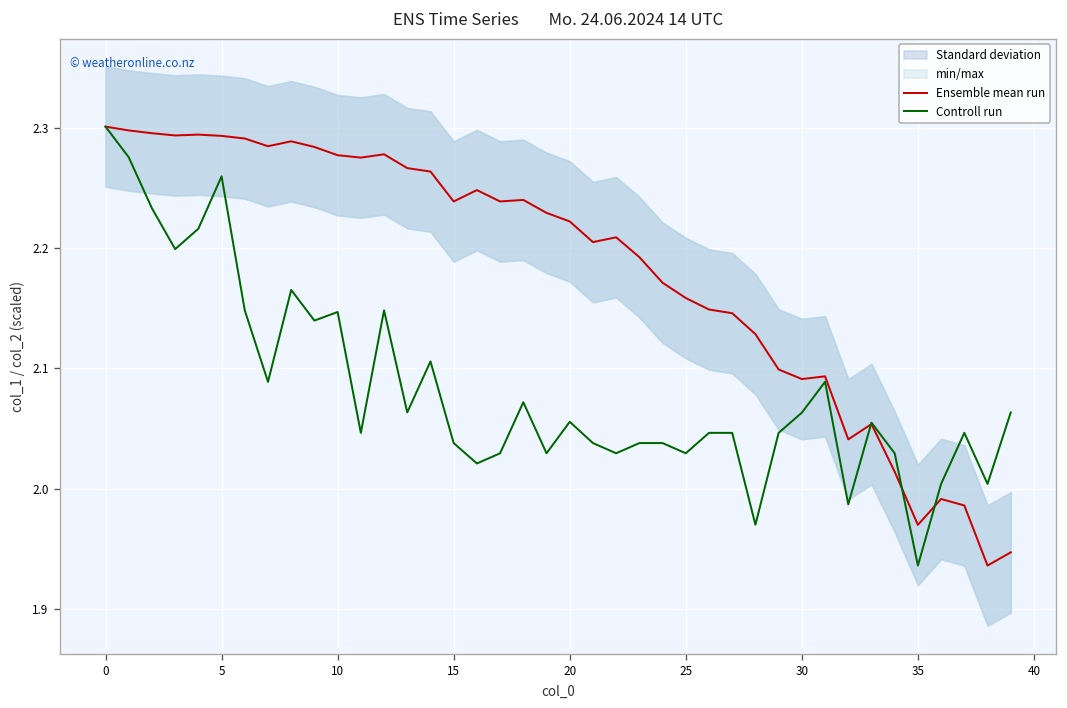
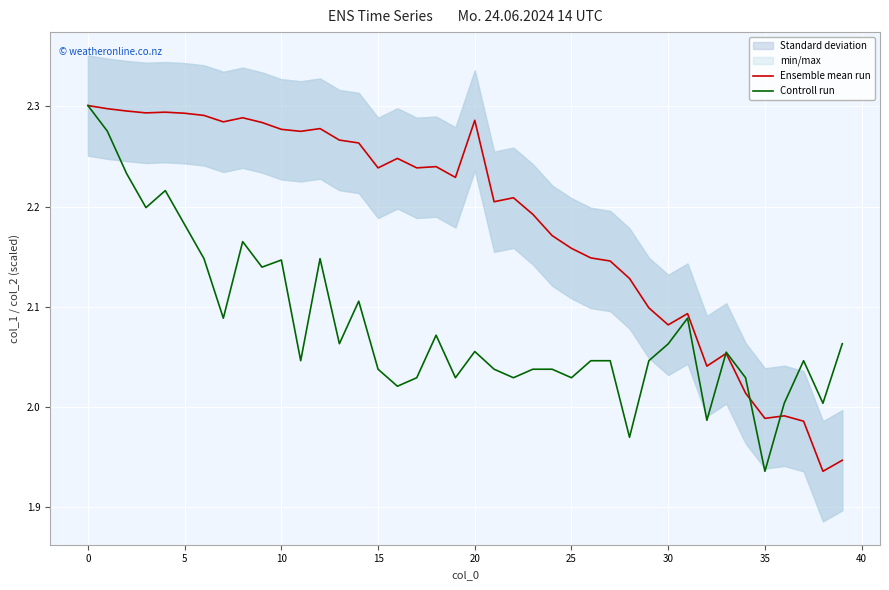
Controll run, 5: 2.260 -> 2.182
Ensemble mean run, 20: 2.222 -> 2.286
Ensemble mean run, 30: 2.091 -> 2.082
Ensemble mean run, 35: 1.970 -> 1.989
